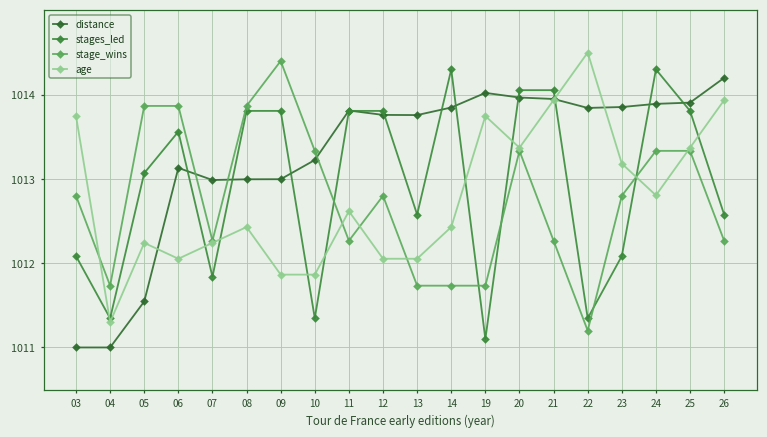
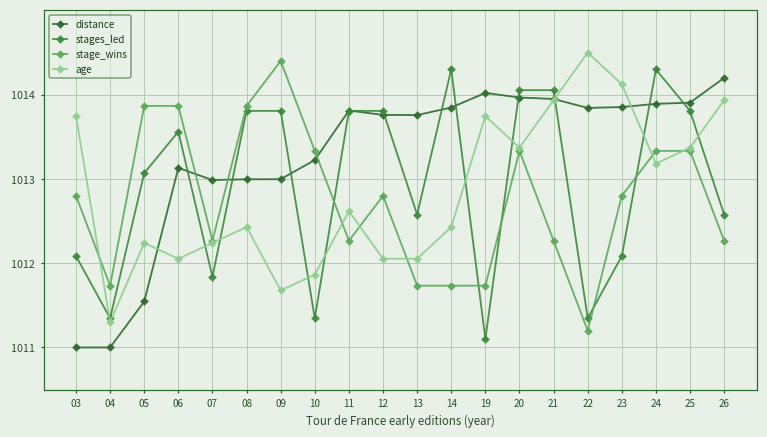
age, 09: 1011.9 -> 1011.7
age, 23: 1013.2 -> 1014.1
age, 24: 1012.8 -> 1013.2
